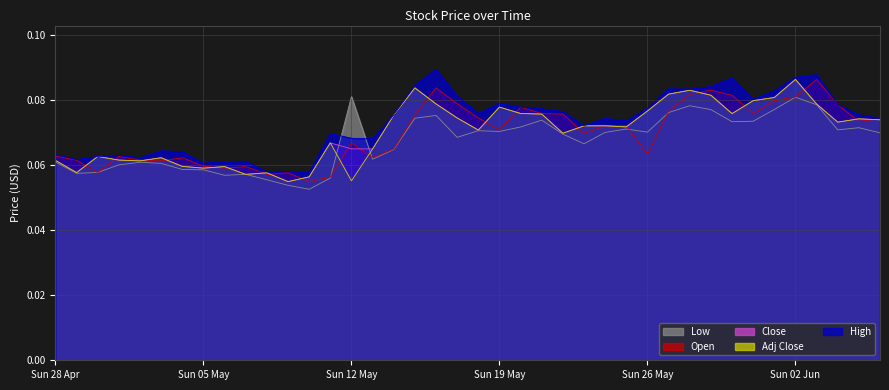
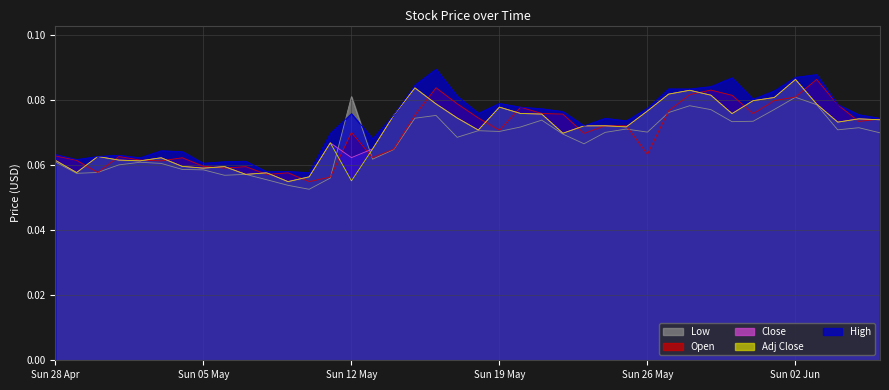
Open, Sun 12 May: 0.067 -> 0.070
Close, Sun 12 May: 0.065 -> 0.062
High, Sun 12 May: 0.068 -> 0.076
